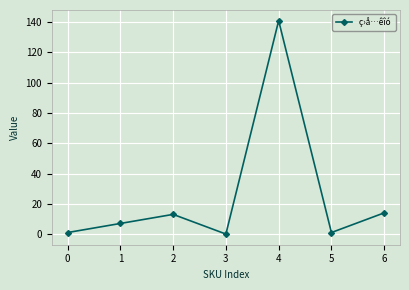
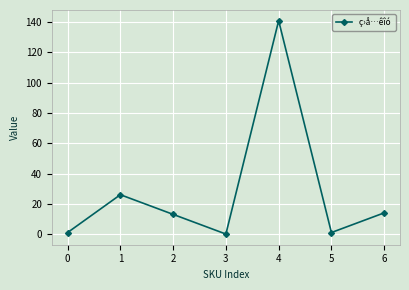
1: 7 -> 26
